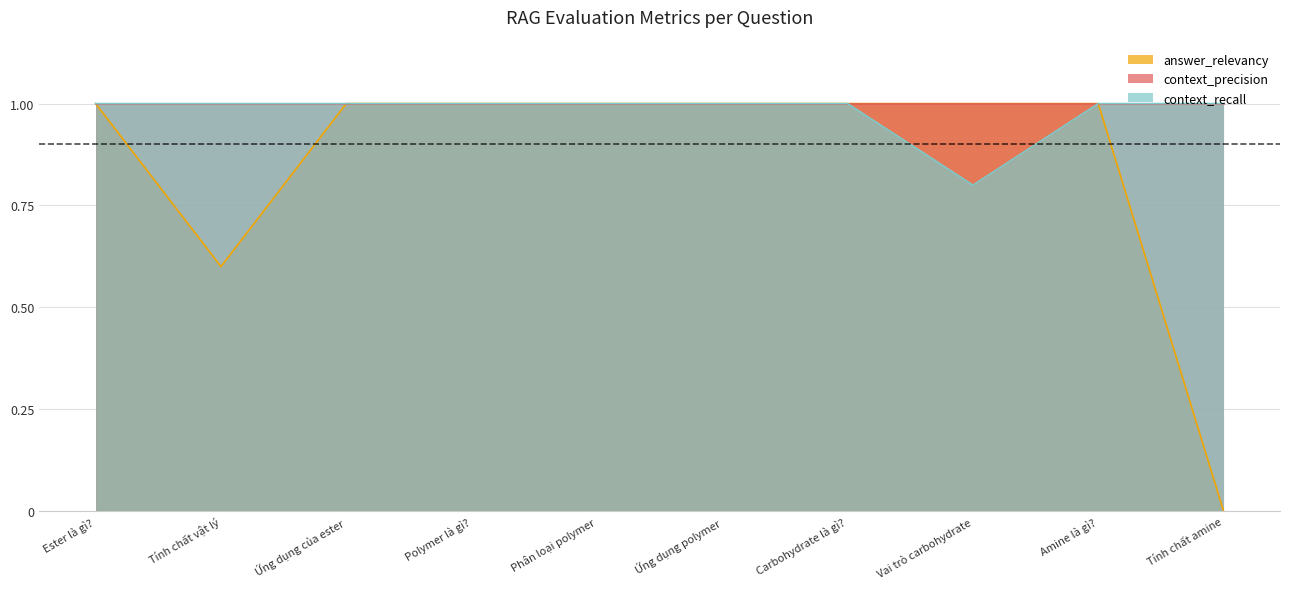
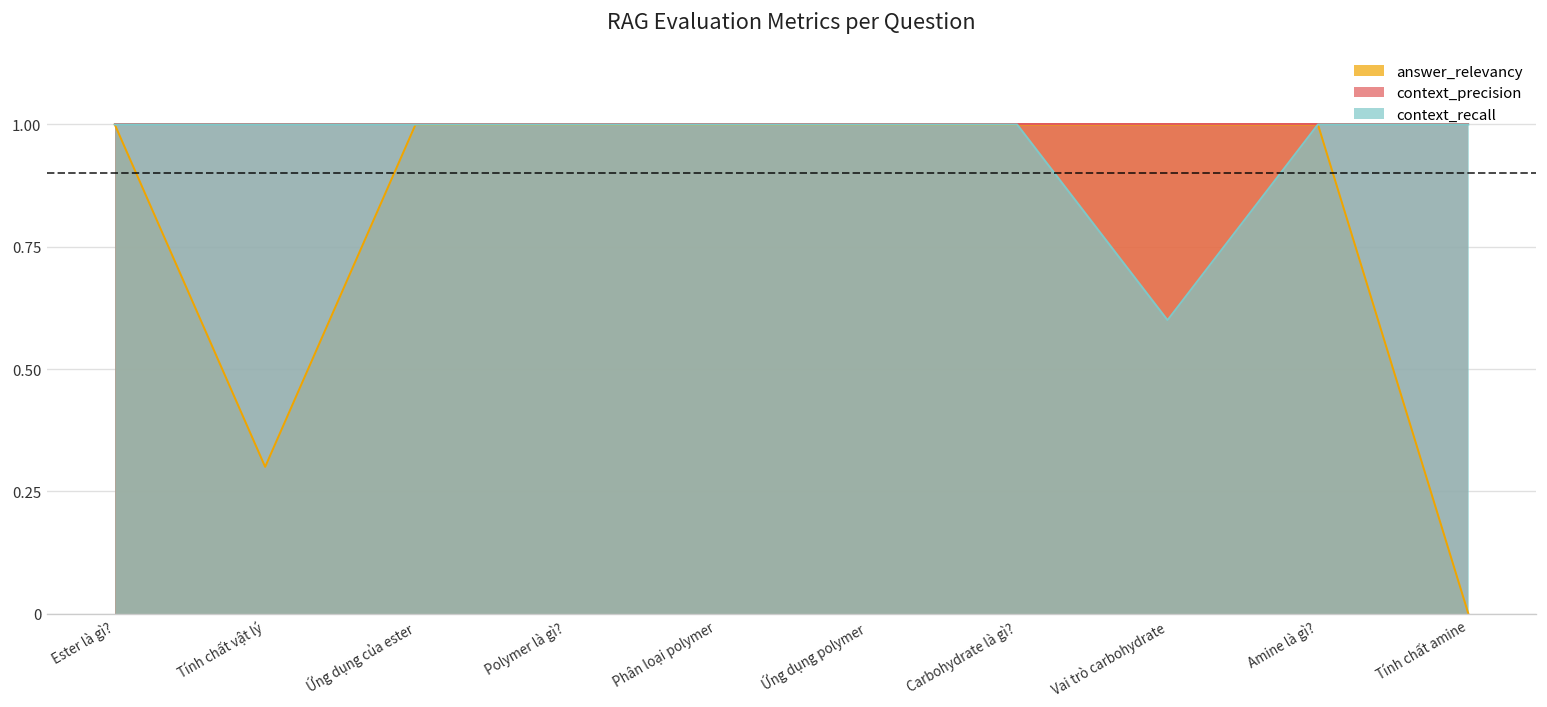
answer_relevancy, Tính chất vật lý: 0.6 -> 0.3
context_recall, Vai trò carbohydrate: 0.8 -> 0.6
